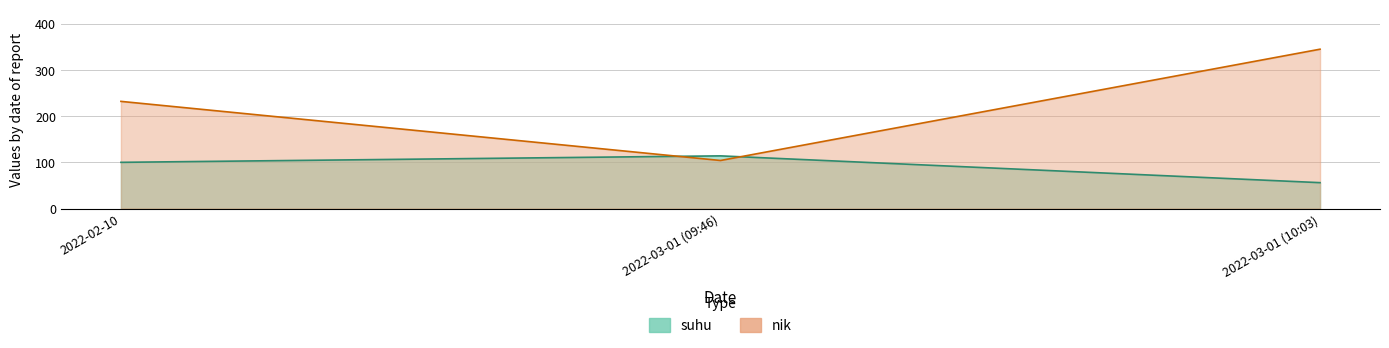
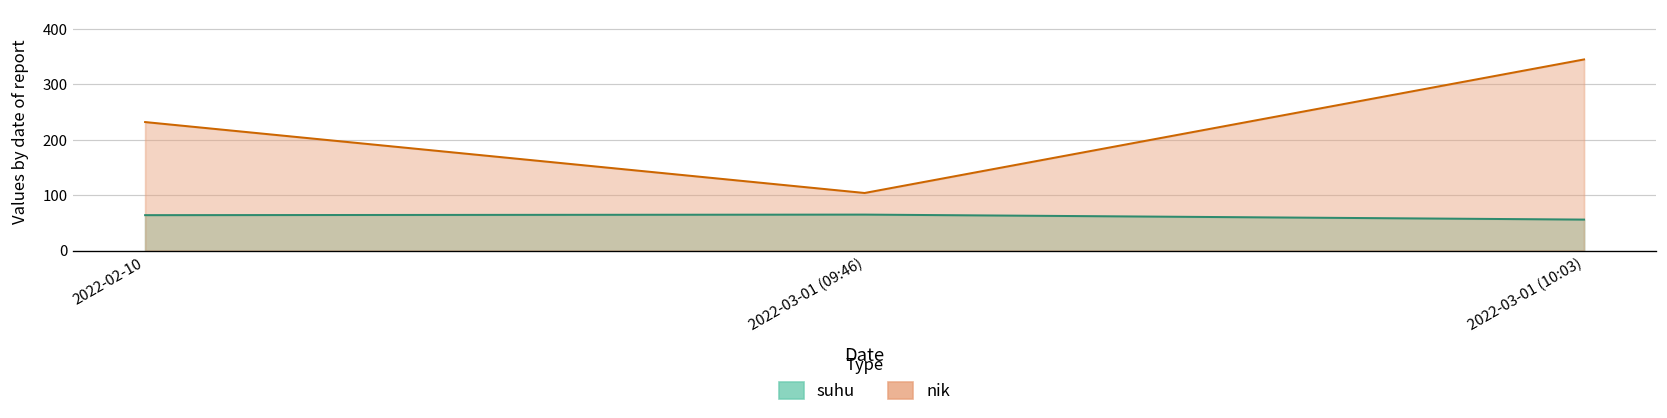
suhu, 2022-02-10: 100 -> 60
suhu, 2022-03-01 (09:46): 110 -> 70
